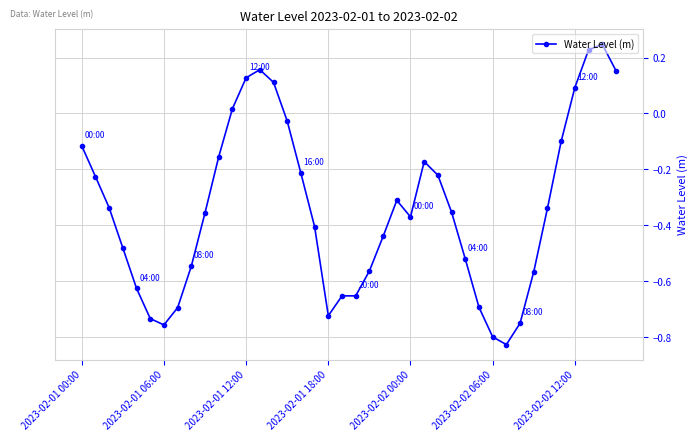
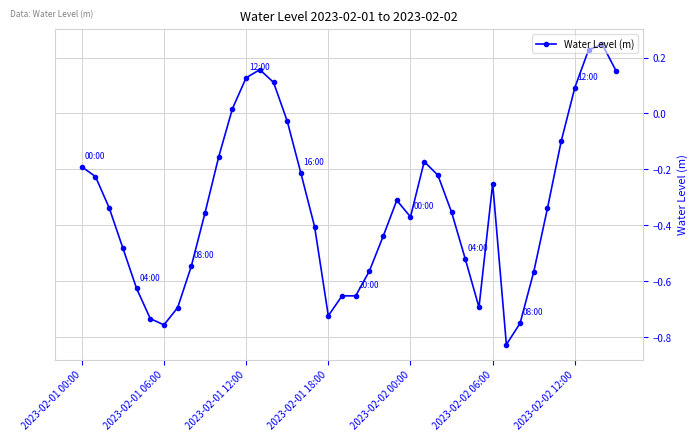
2023-02-01 00:00: -0.12 -> -0.19
2023-02-02 06:00: -0.80 -> -0.25
